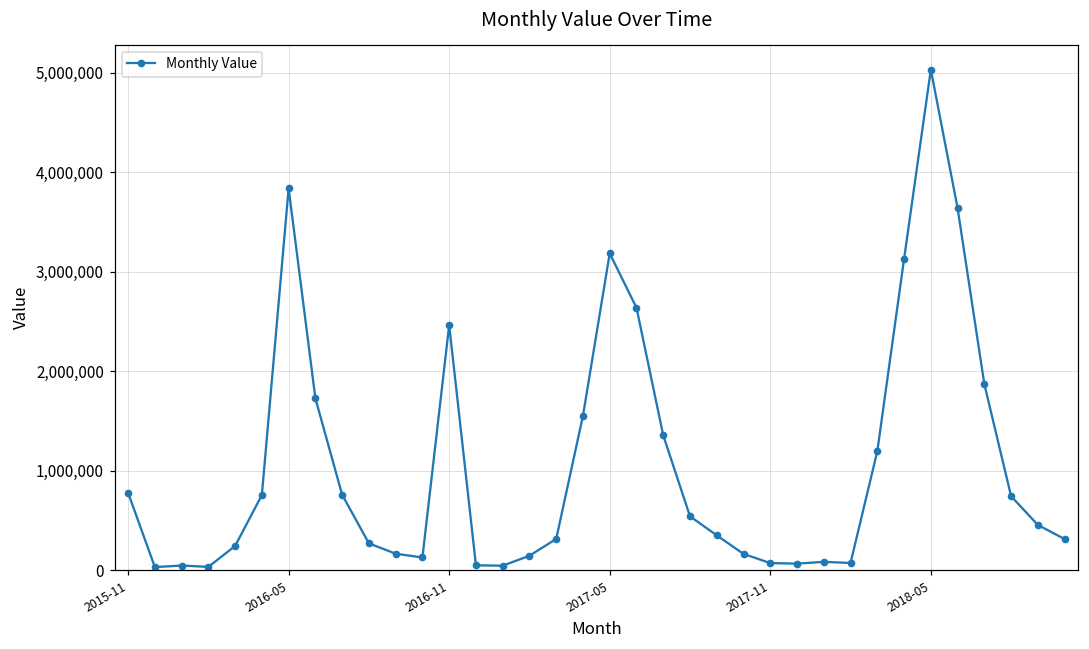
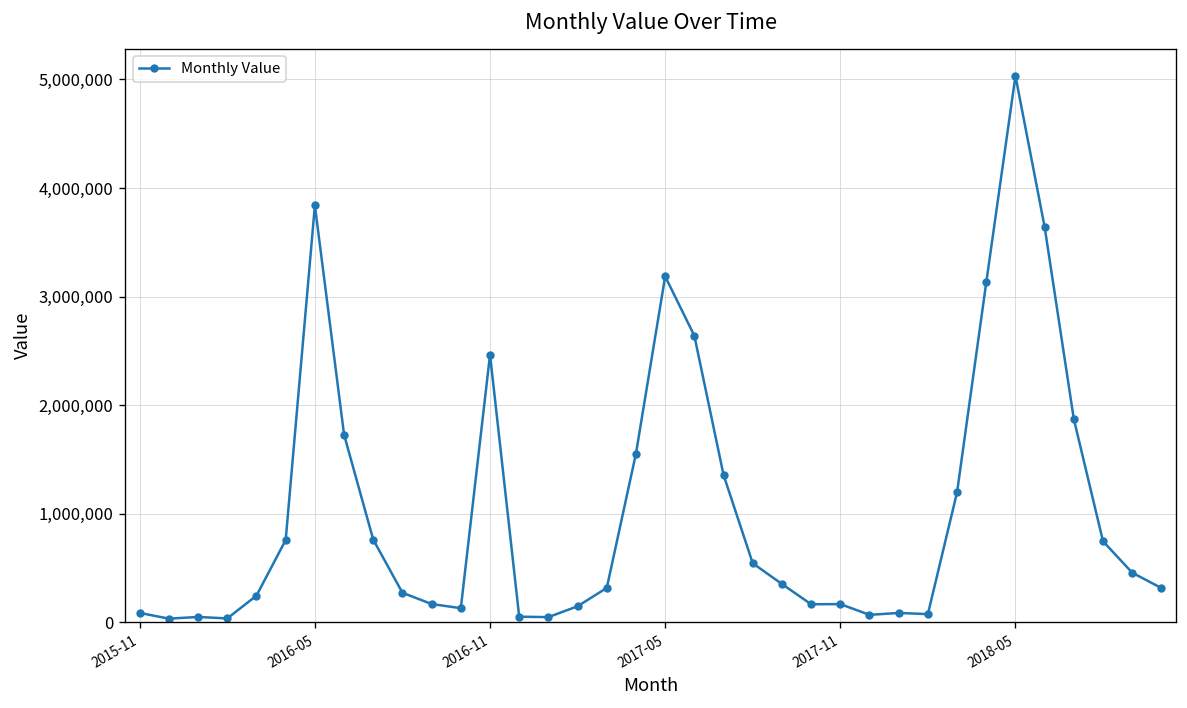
2015-11: 800,000 -> 100,000
2017-11: 100,000 -> 200,000
